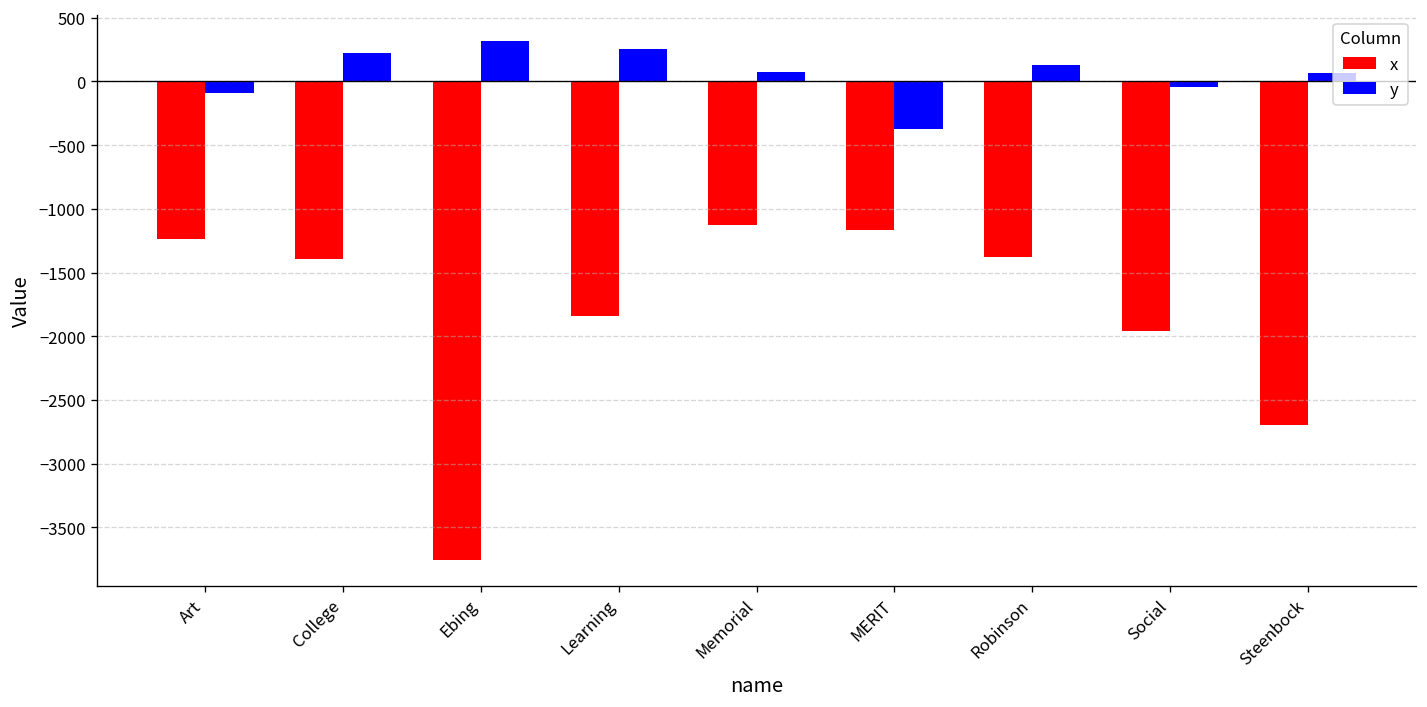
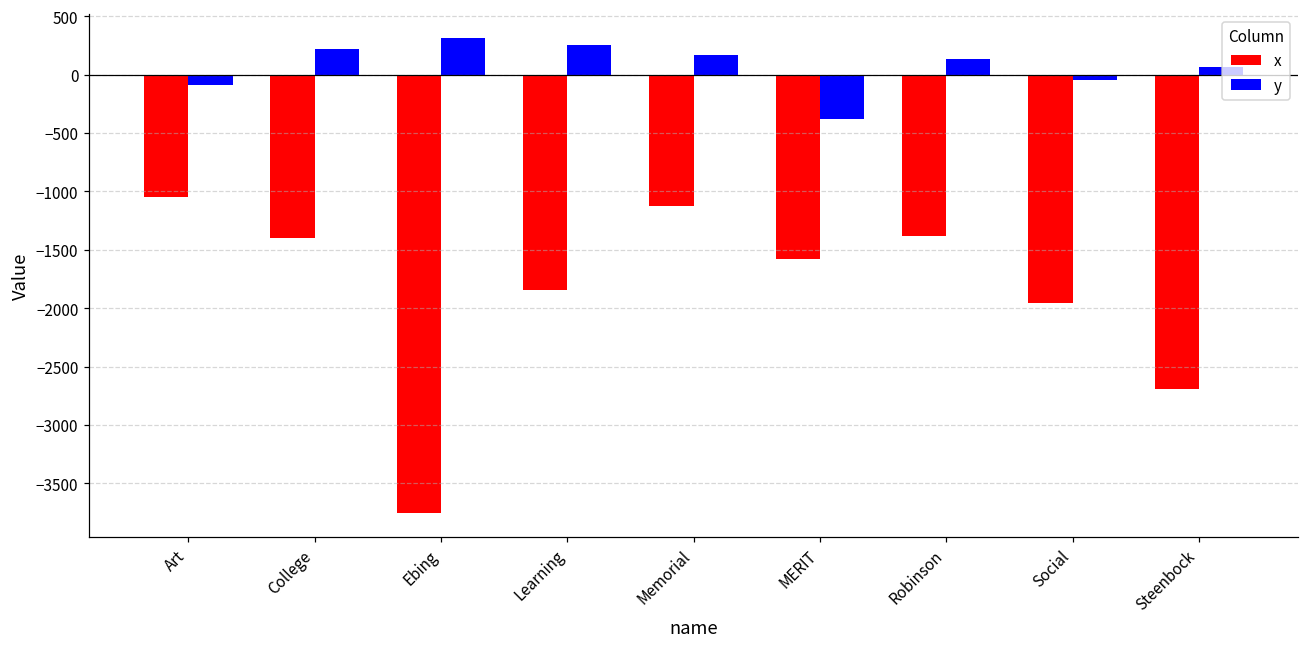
x, Art: -1240 -> -1050
y, Memorial: 70 -> 160
x, MERIT: -1160 -> -1580
